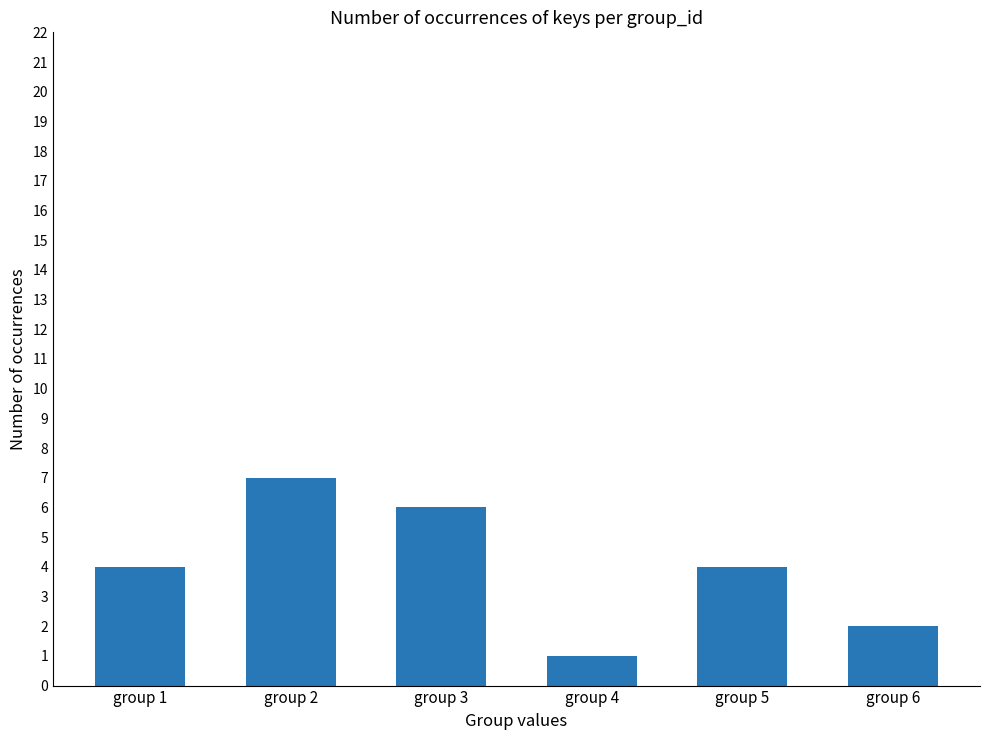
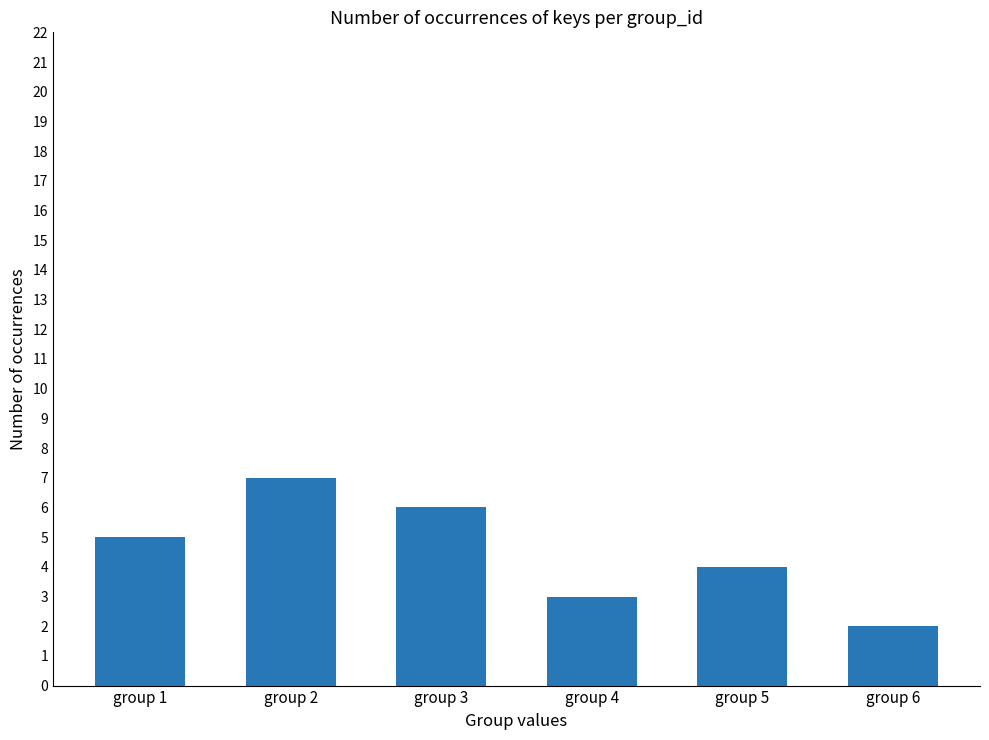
group 1: 4 -> 5
group 4: 1 -> 3
